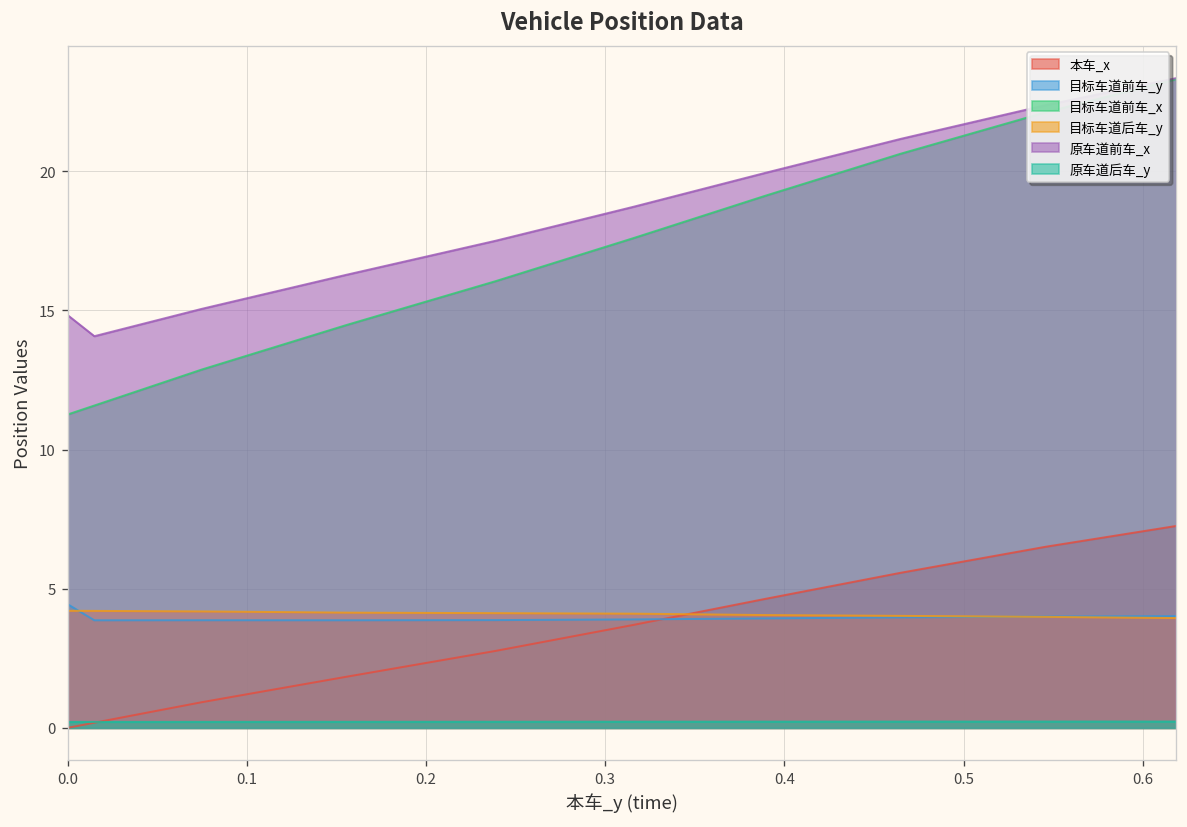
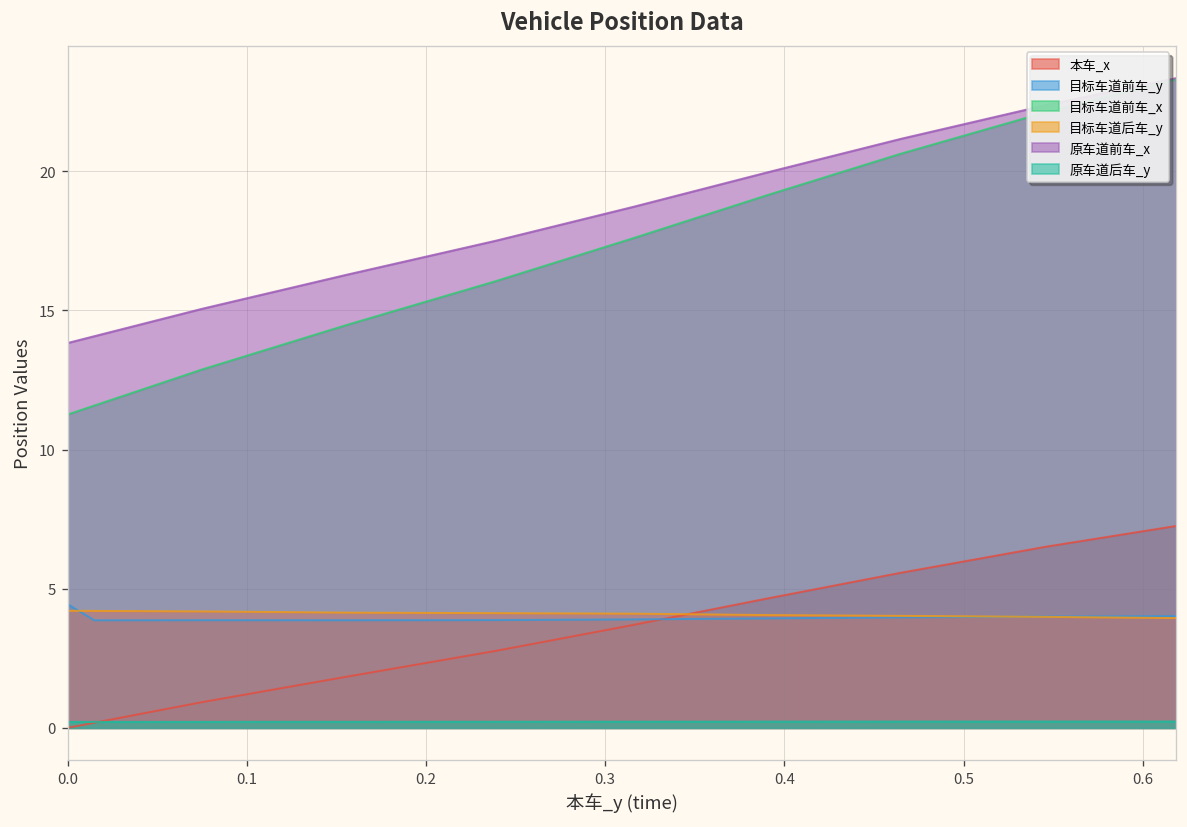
原车道前车_x, 0.0: 14.8 -> 13.8
